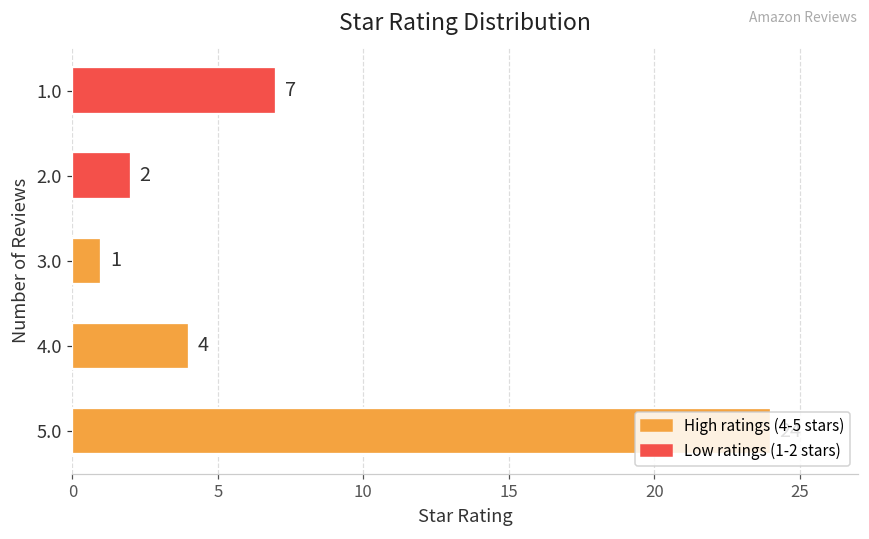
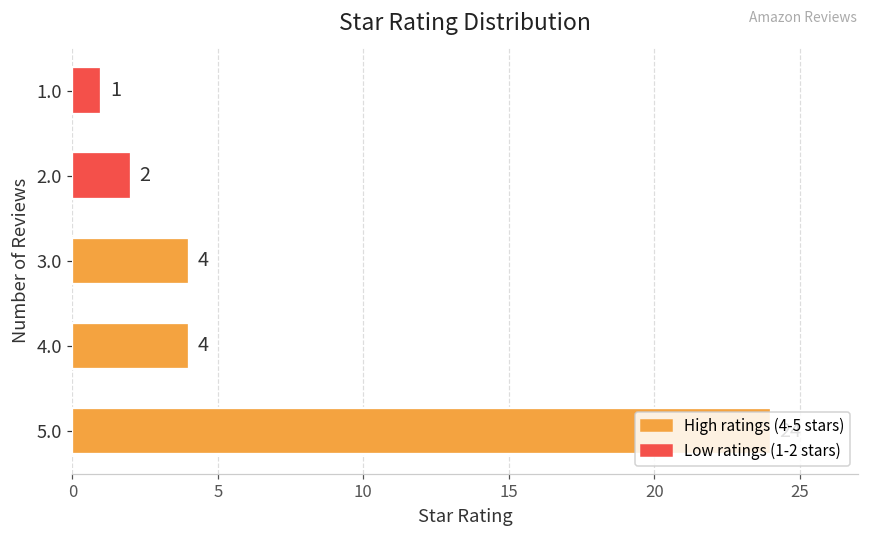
1.0: 7 -> 1
3.0: 1 -> 4
